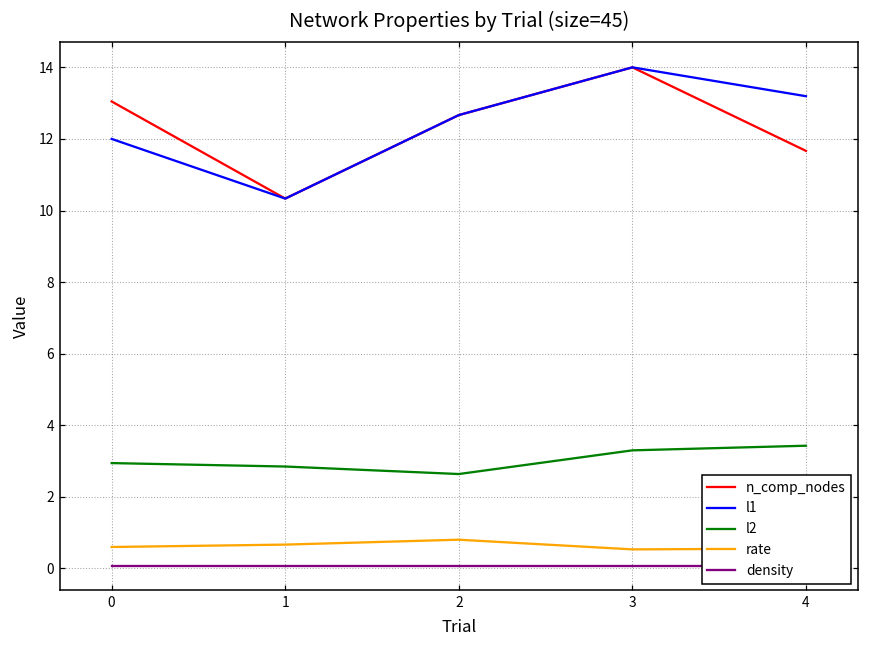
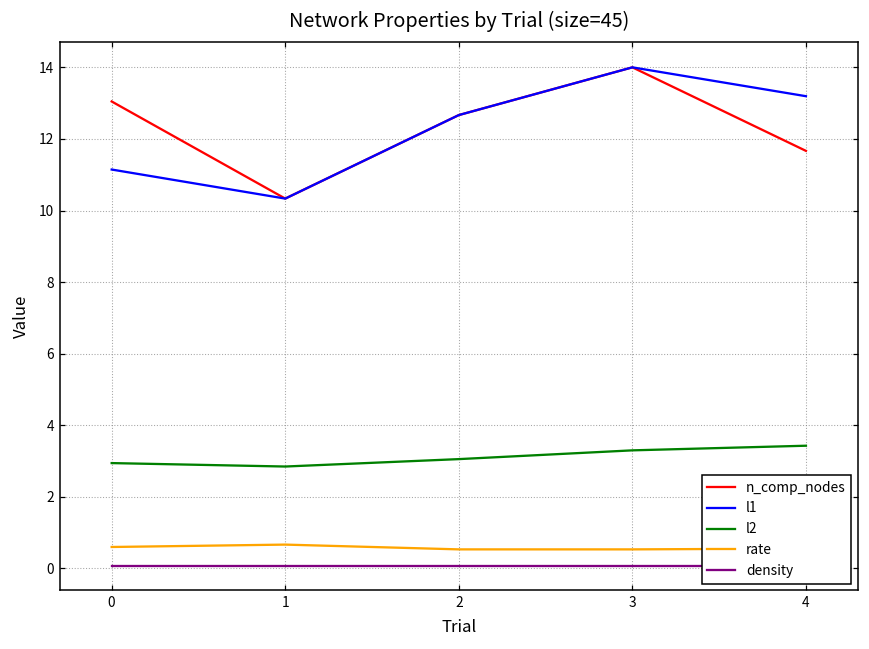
l1, 0: 12.0 -> 11.1
l2, 2: 2.6 -> 3.1
rate, 2: 0.8 -> 0.5
